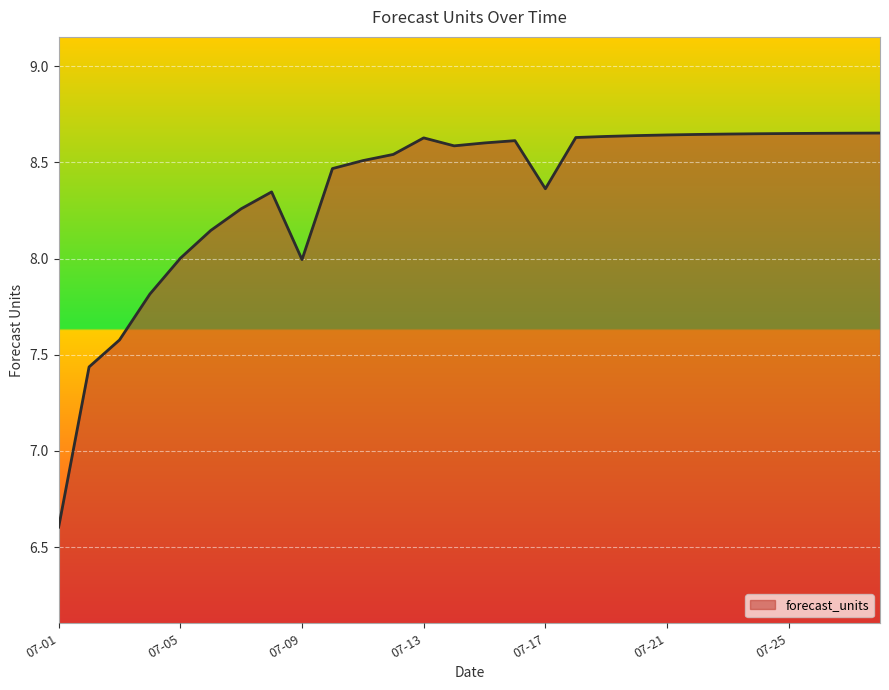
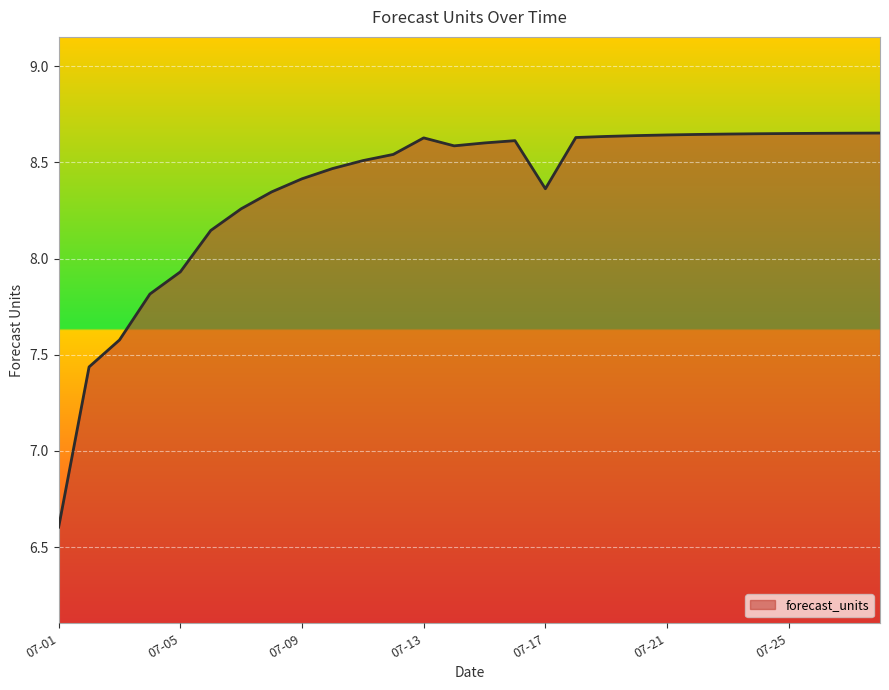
07-05: 8.00 -> 7.93
07-09: 7.99 -> 8.42
